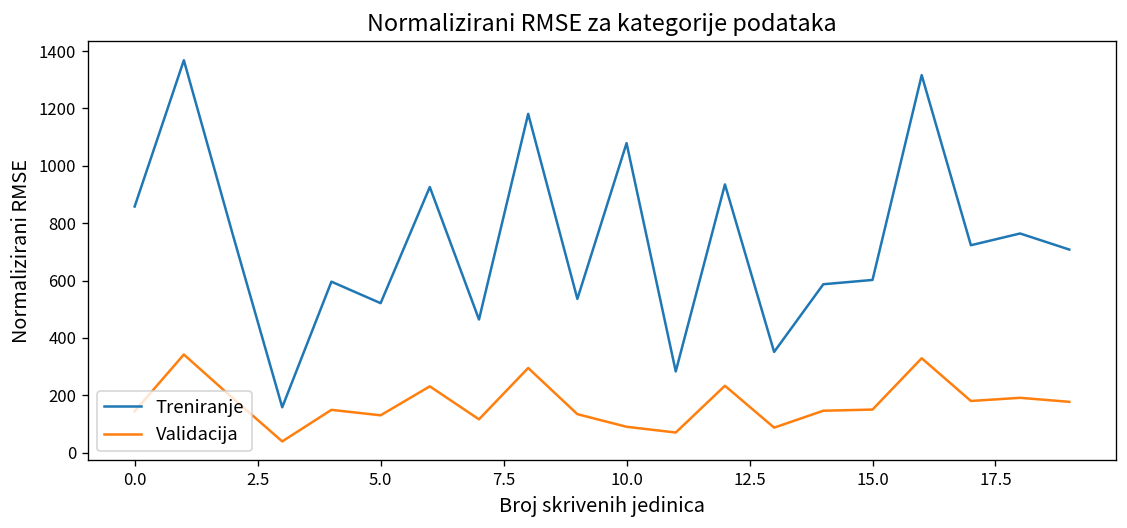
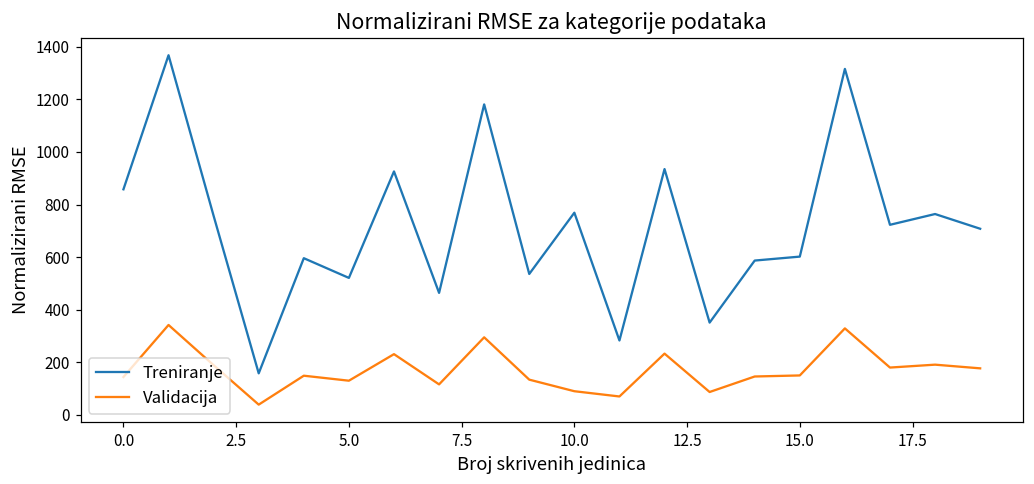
Treniranje, 10.0: 1080 -> 770
